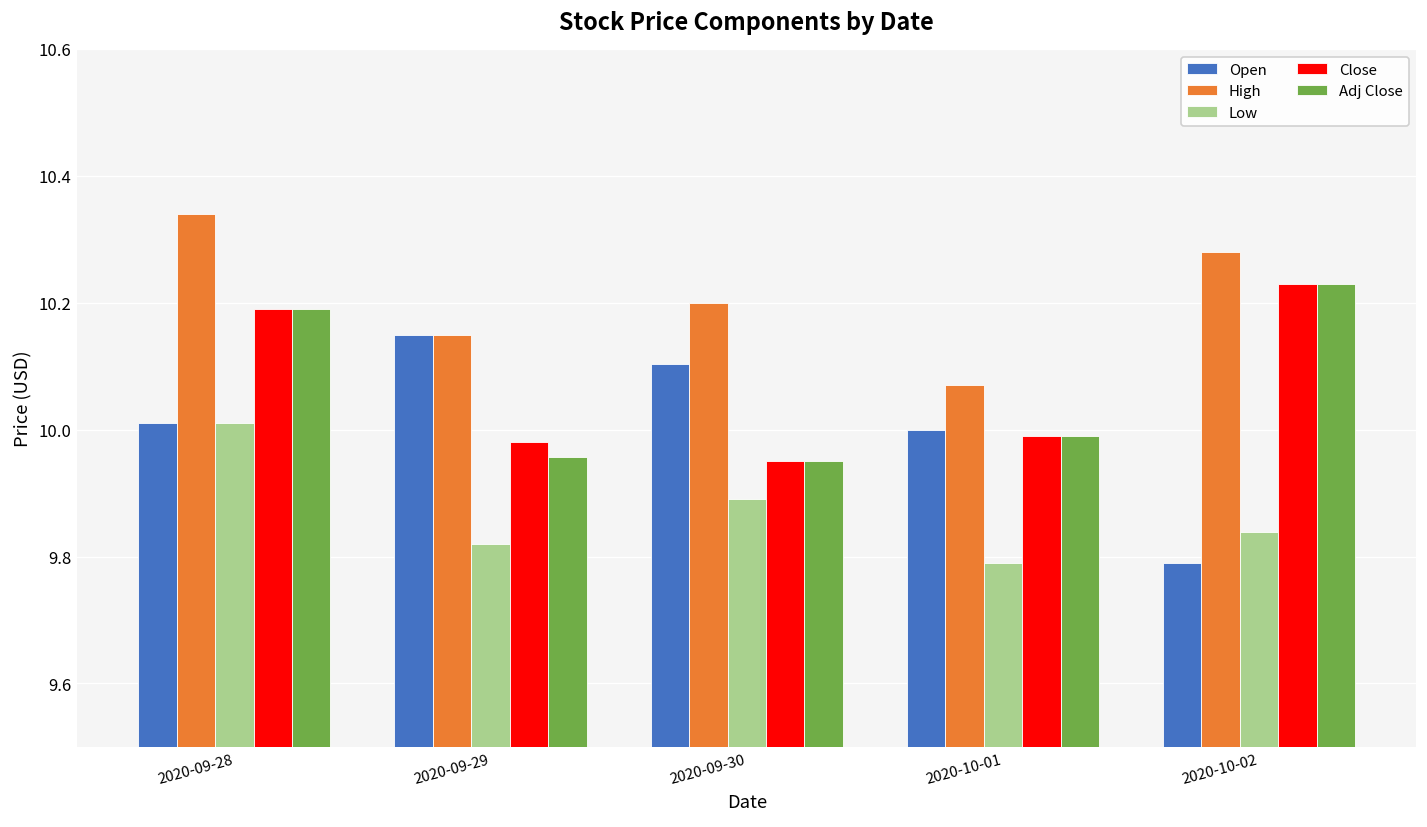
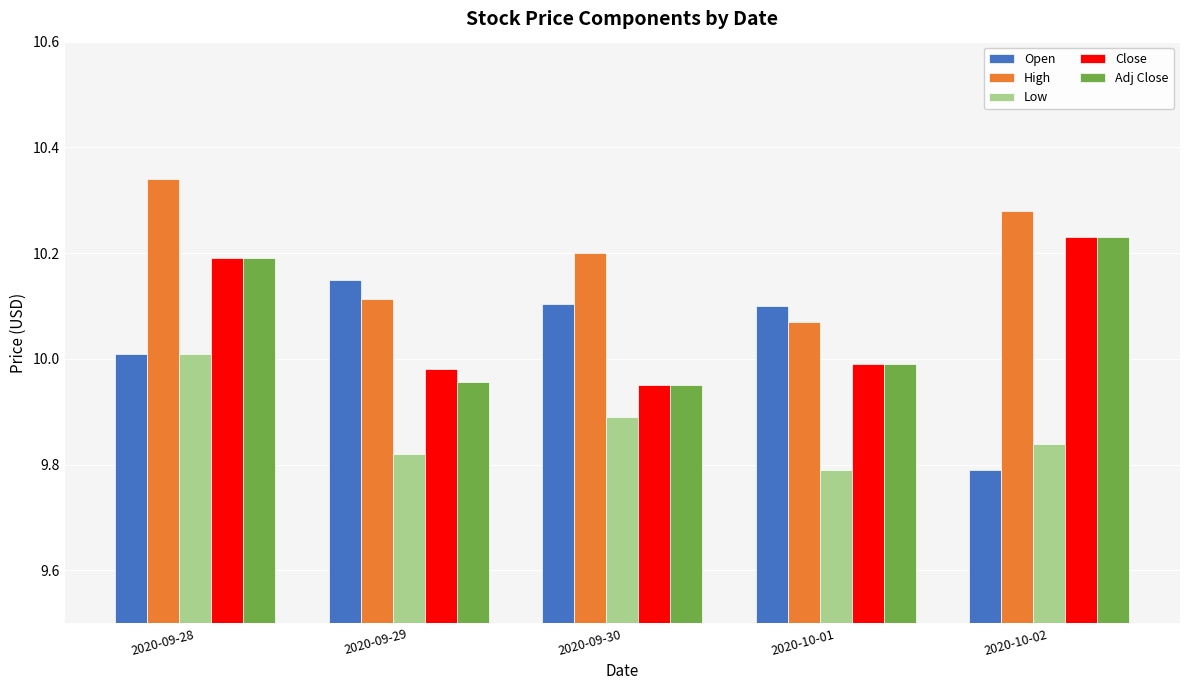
High, 2020-09-29: 10.15 -> 10.11
Open, 2020-10-01: 10.0 -> 10.1
